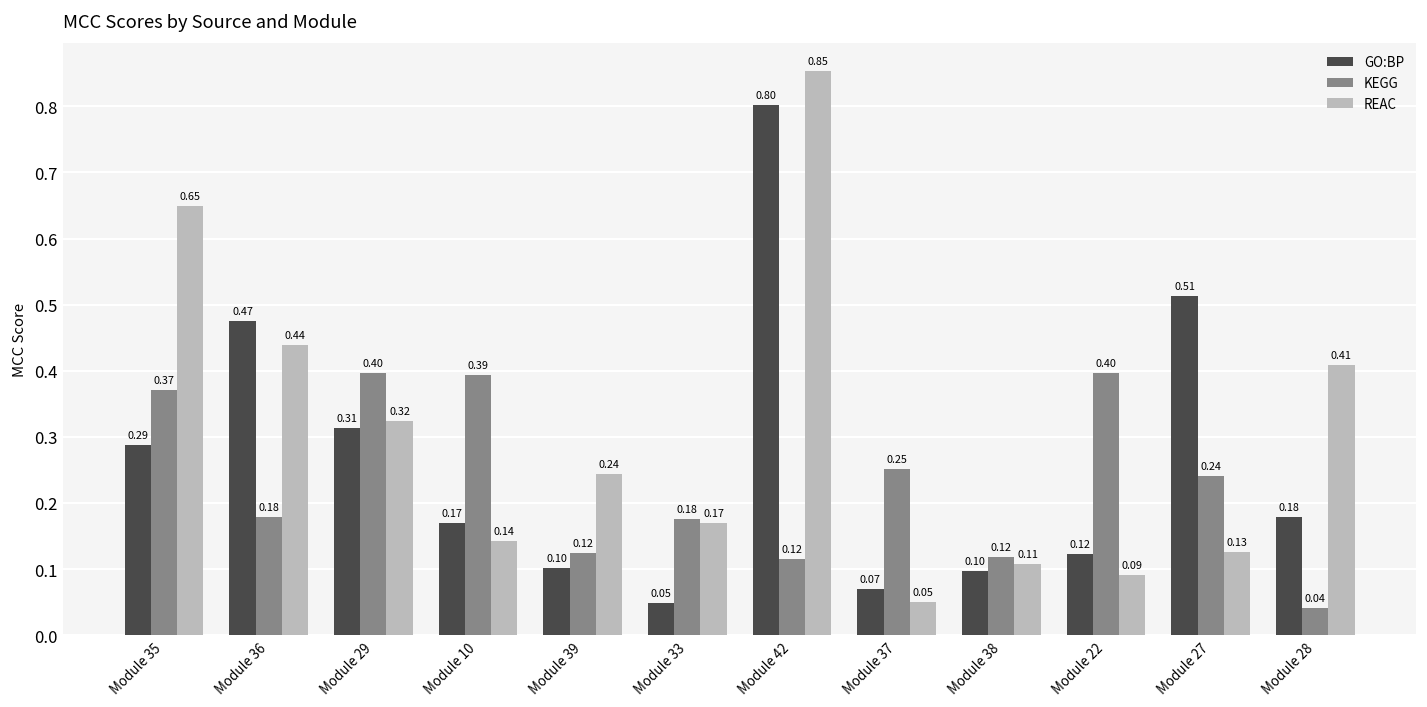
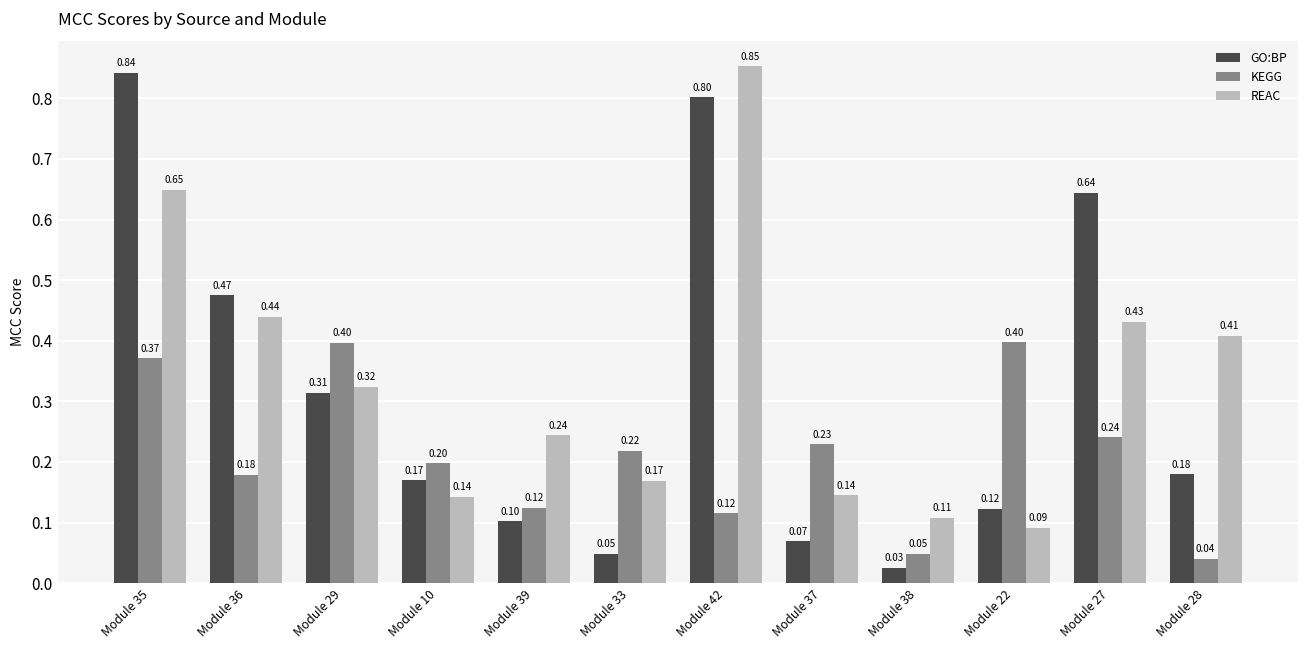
GO:BP, Module 35: 0.29 -> 0.84
KEGG, Module 10: 0.39 -> 0.20
KEGG, Module 33: 0.18 -> 0.22
KEGG, Module 37: 0.25 -> 0.23
REAC, Module 37: 0.05 -> 0.14
GO:BP, Module 38: 0.10 -> 0.03
KEGG, Module 38: 0.12 -> 0.05
GO:BP, Module 27: 0.51 -> 0.64
REAC, Module 27: 0.13 -> 0.43
